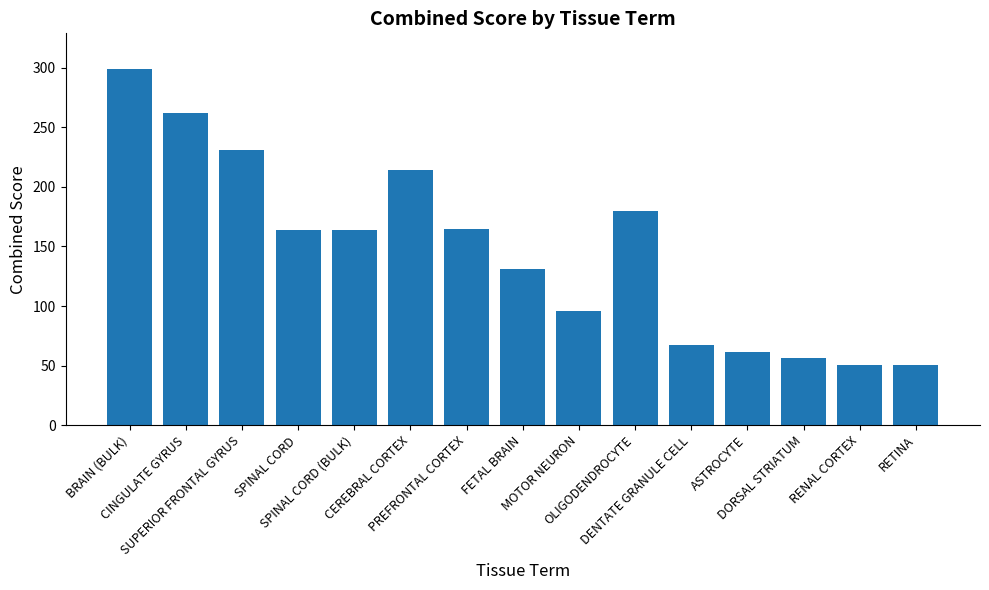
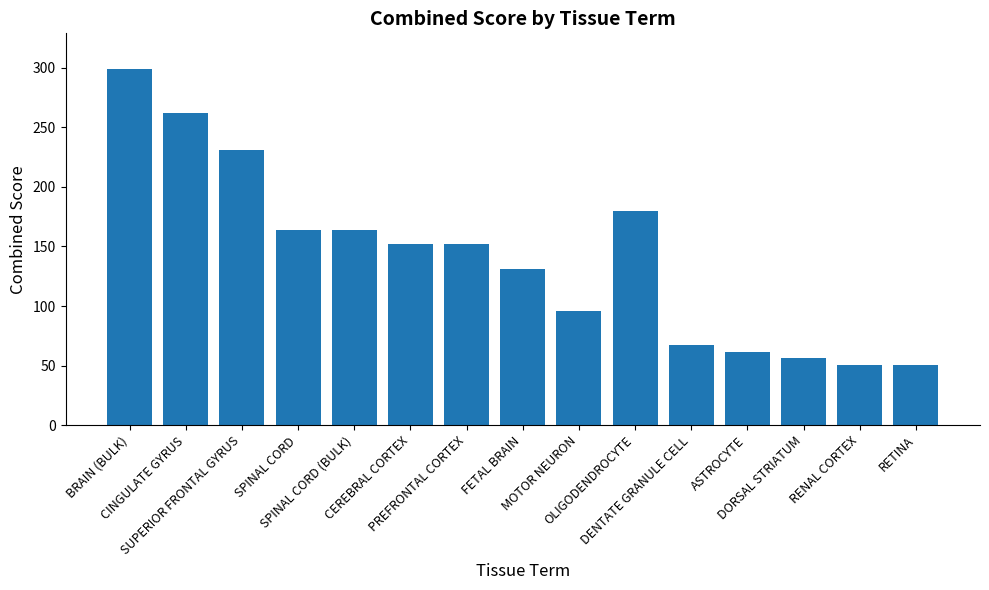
CEREBRAL CORTEX: 214 -> 152
PREFRONTAL CORTEX: 165 -> 152
